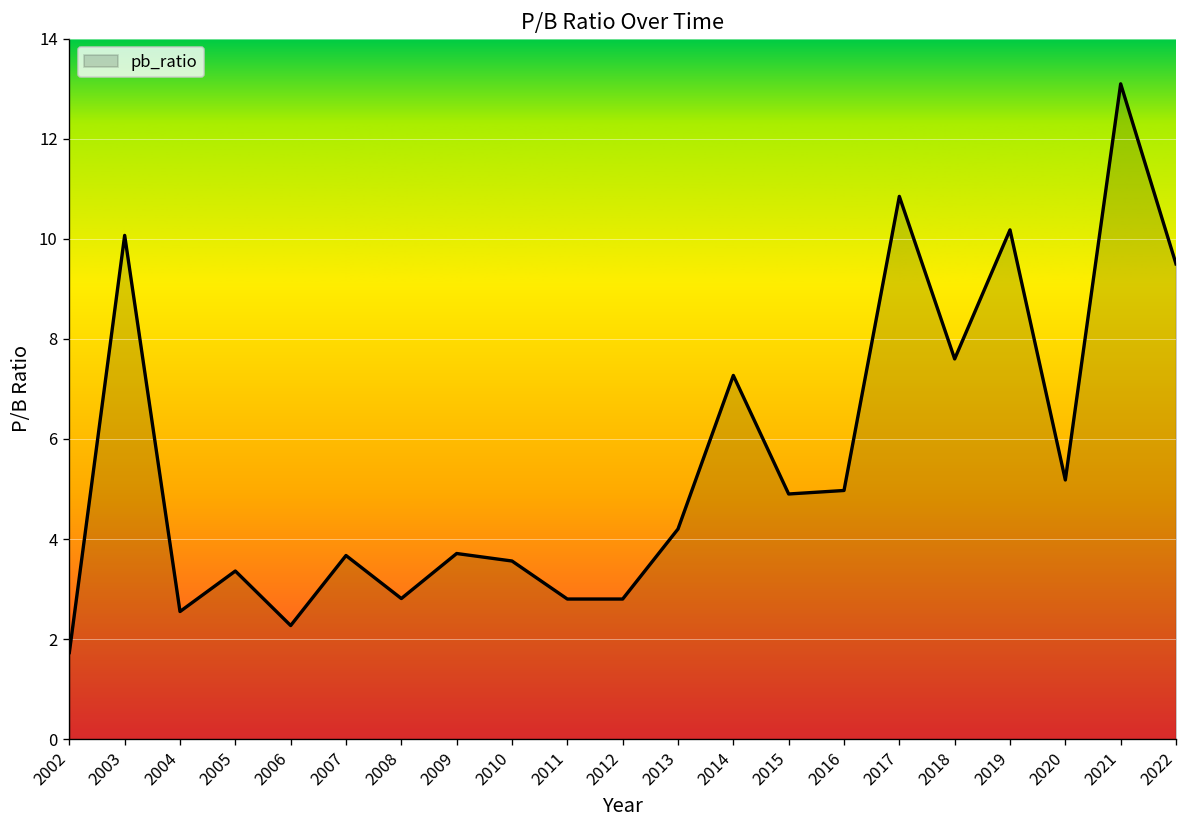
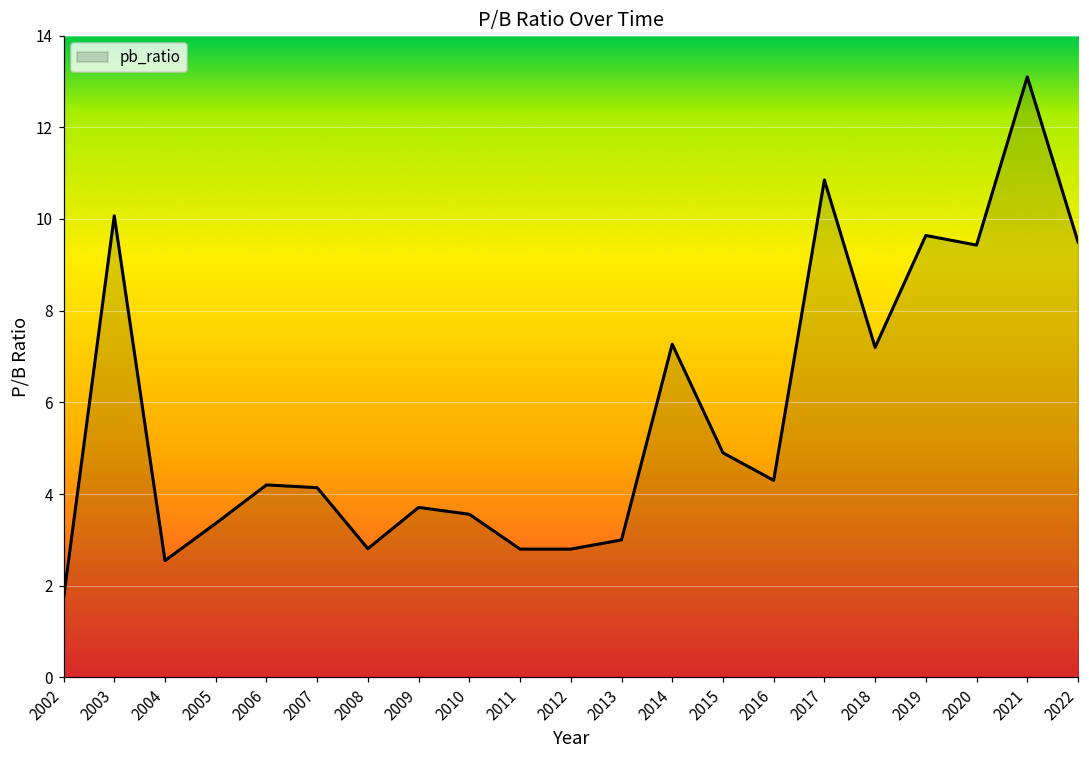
2006: 2.3 -> 4.2
2007: 3.7 -> 4.1
2013: 4.2 -> 3.0
2016: 5.0 -> 4.3
2018: 7.6 -> 7.2
2019: 10.2 -> 9.6
2020: 5.2 -> 9.4
